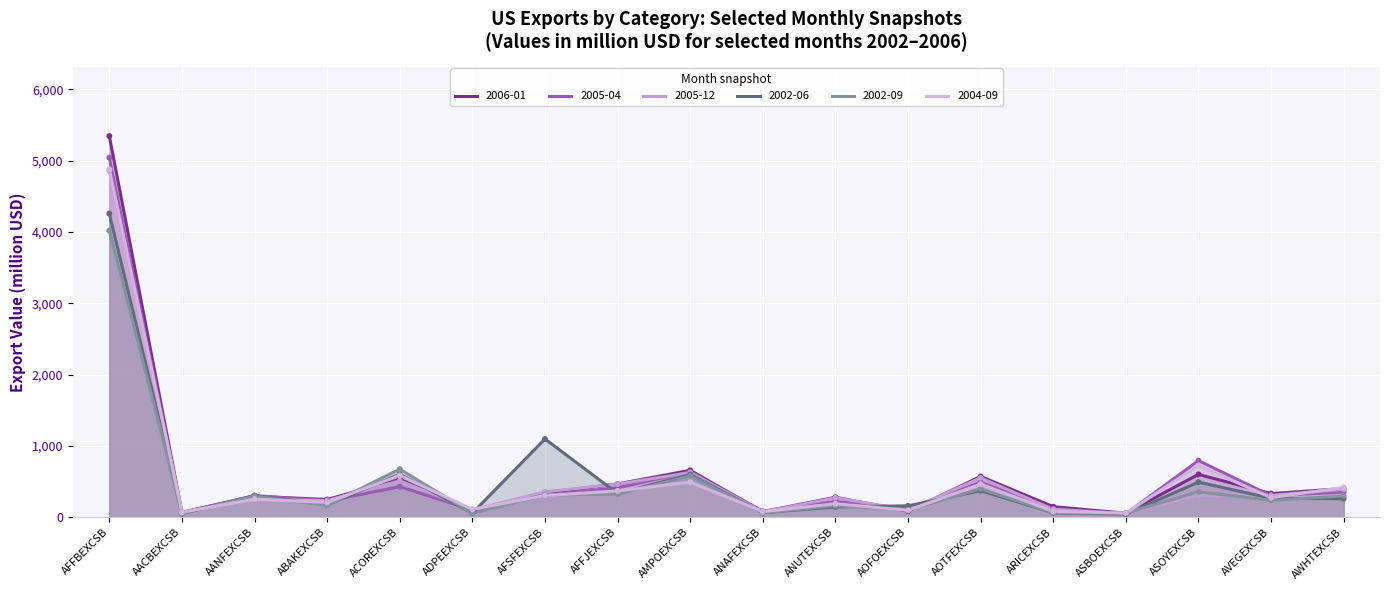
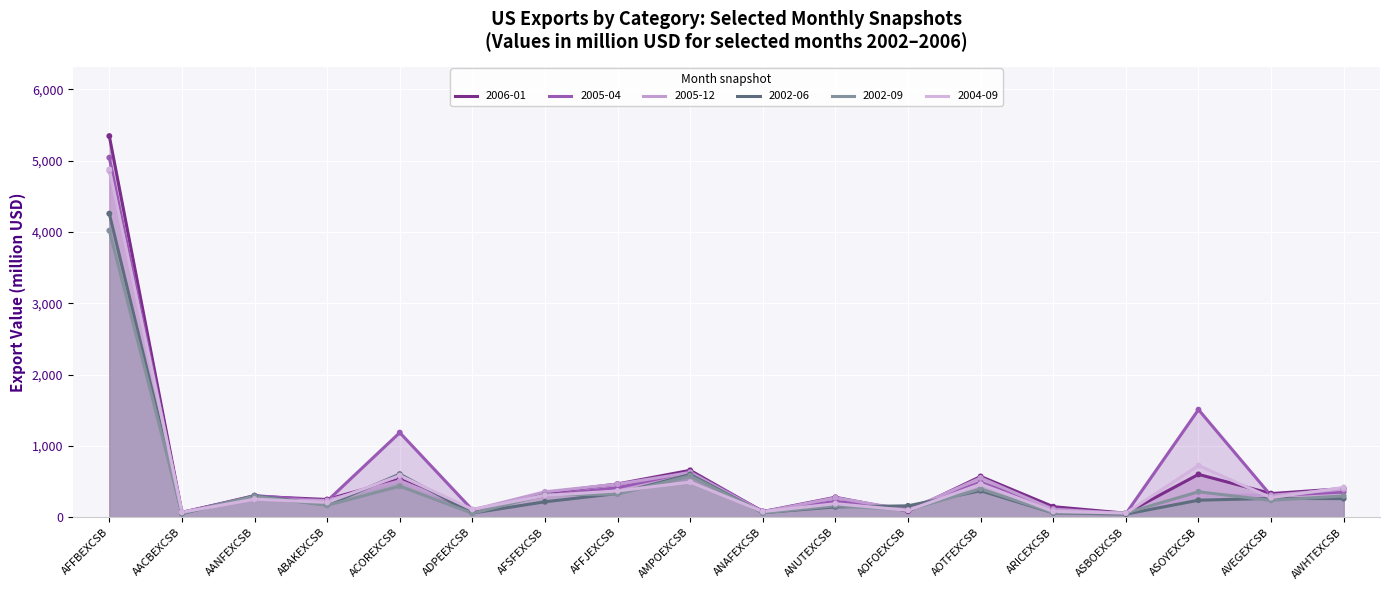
2005-04, ACOREXCSB: 400 -> 1,200
2002-09, ACOREXCSB: 700 -> 400
2002-06, AFSFEXCSB: 1,100 -> 200
2005-04, ASOYEXCSB: 800 -> 1,500
2002-06, ASOYEXCSB: 500 -> 200
